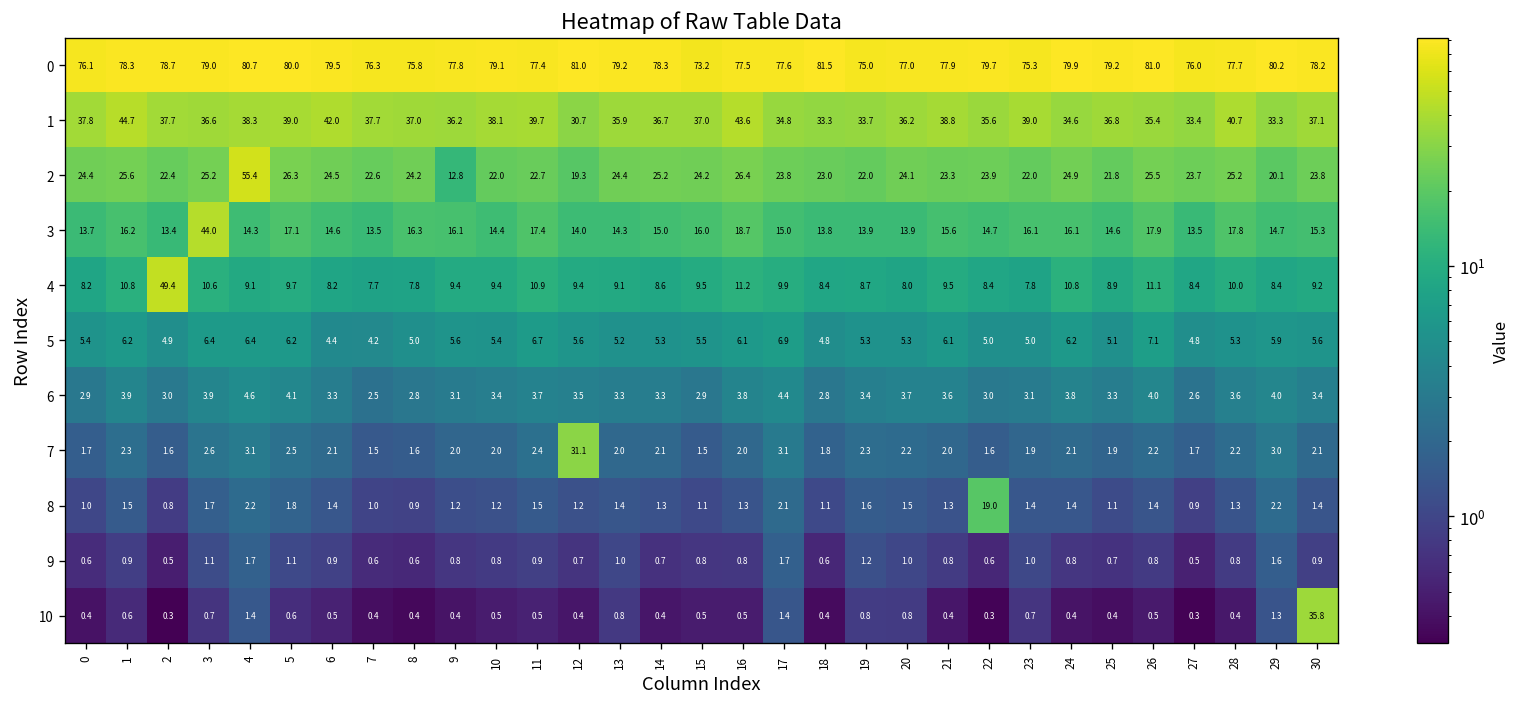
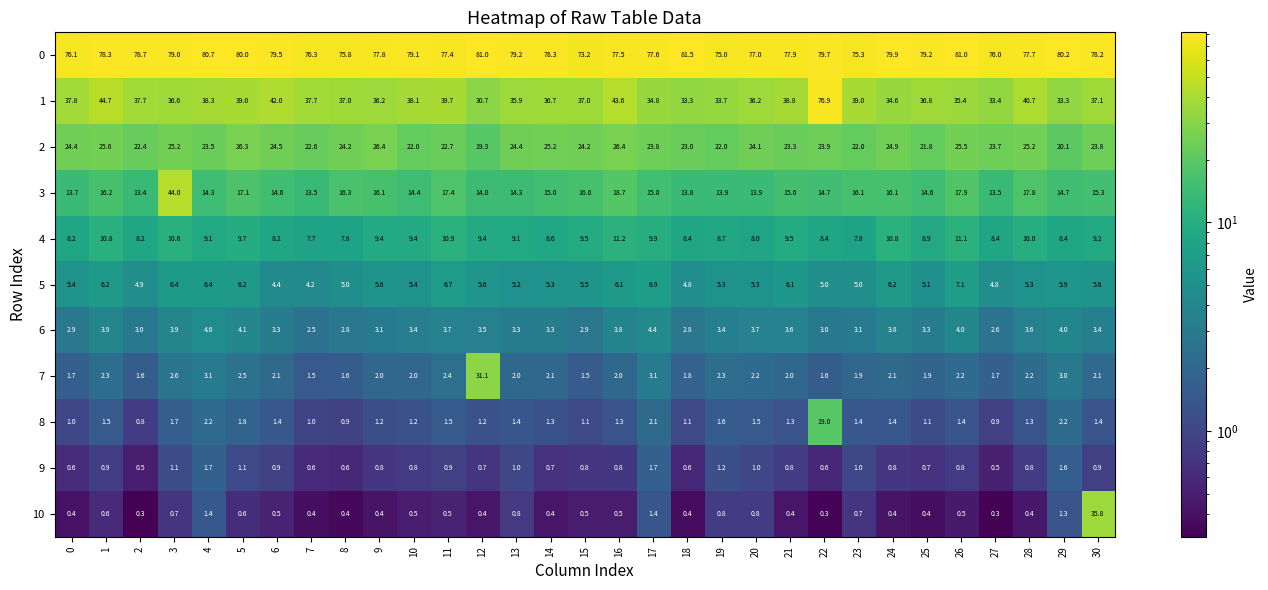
1, 22: 35.6 -> 76.9
2, 4: 55.4 -> 23.5
2, 9: 12.8 -> 26.4
4, 2: 49.4 -> 8.2
